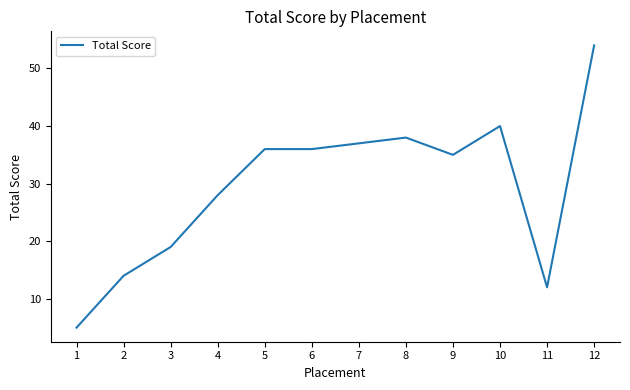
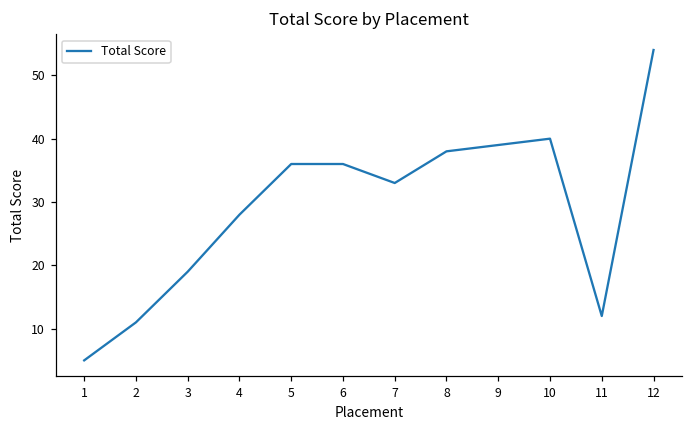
2: 14 -> 11
7: 37 -> 33
9: 35 -> 39
